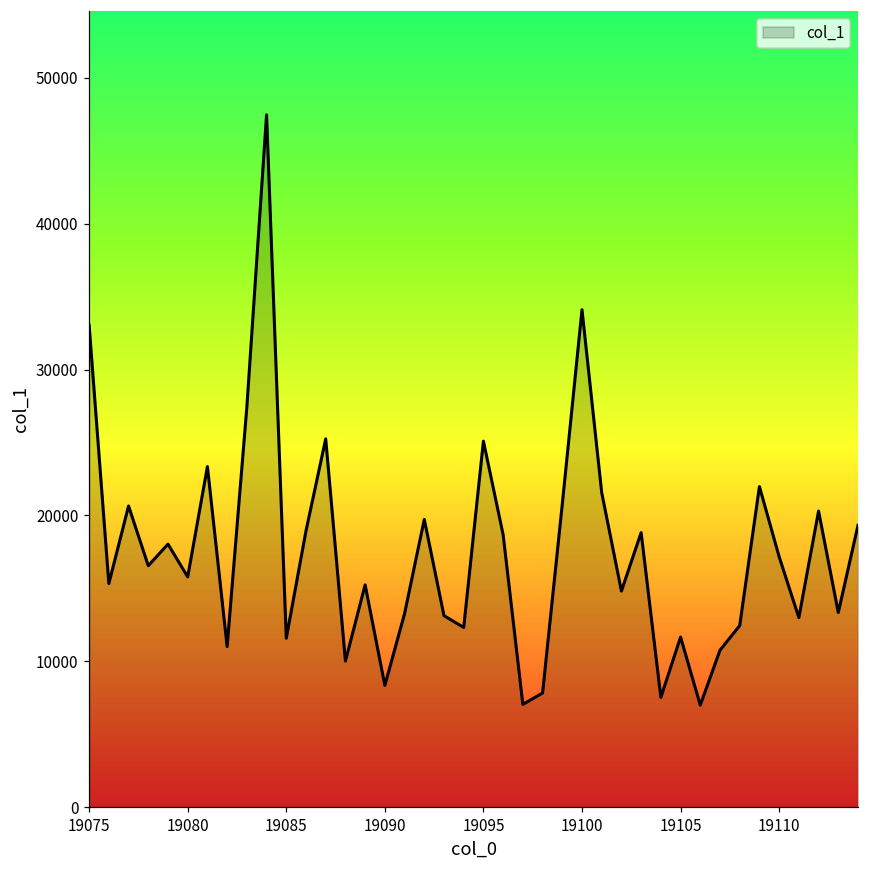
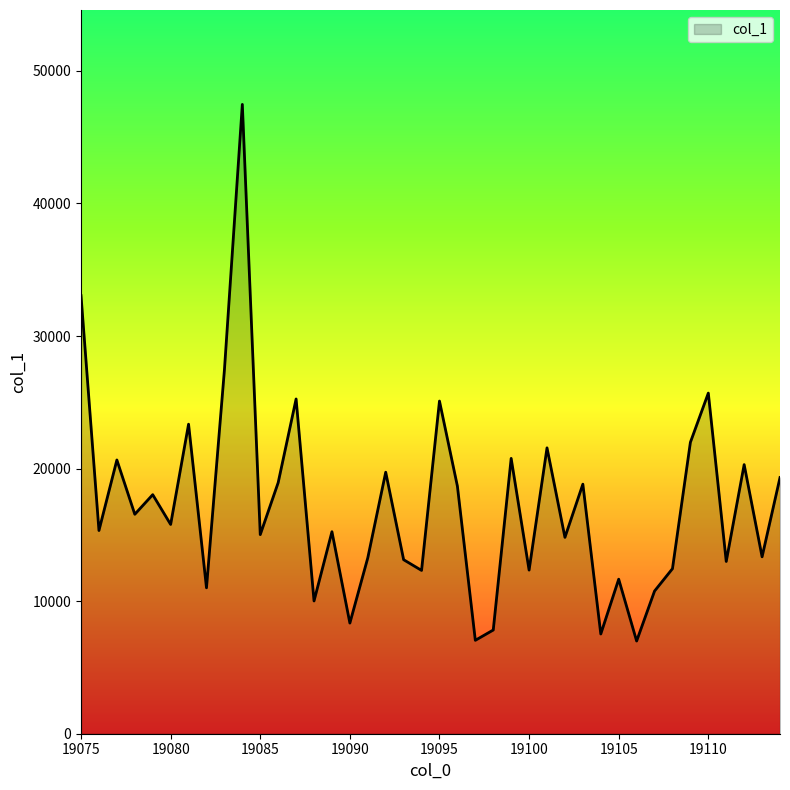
19085: 11600 -> 15000
19100: 34100 -> 12300
19110: 17200 -> 25700
